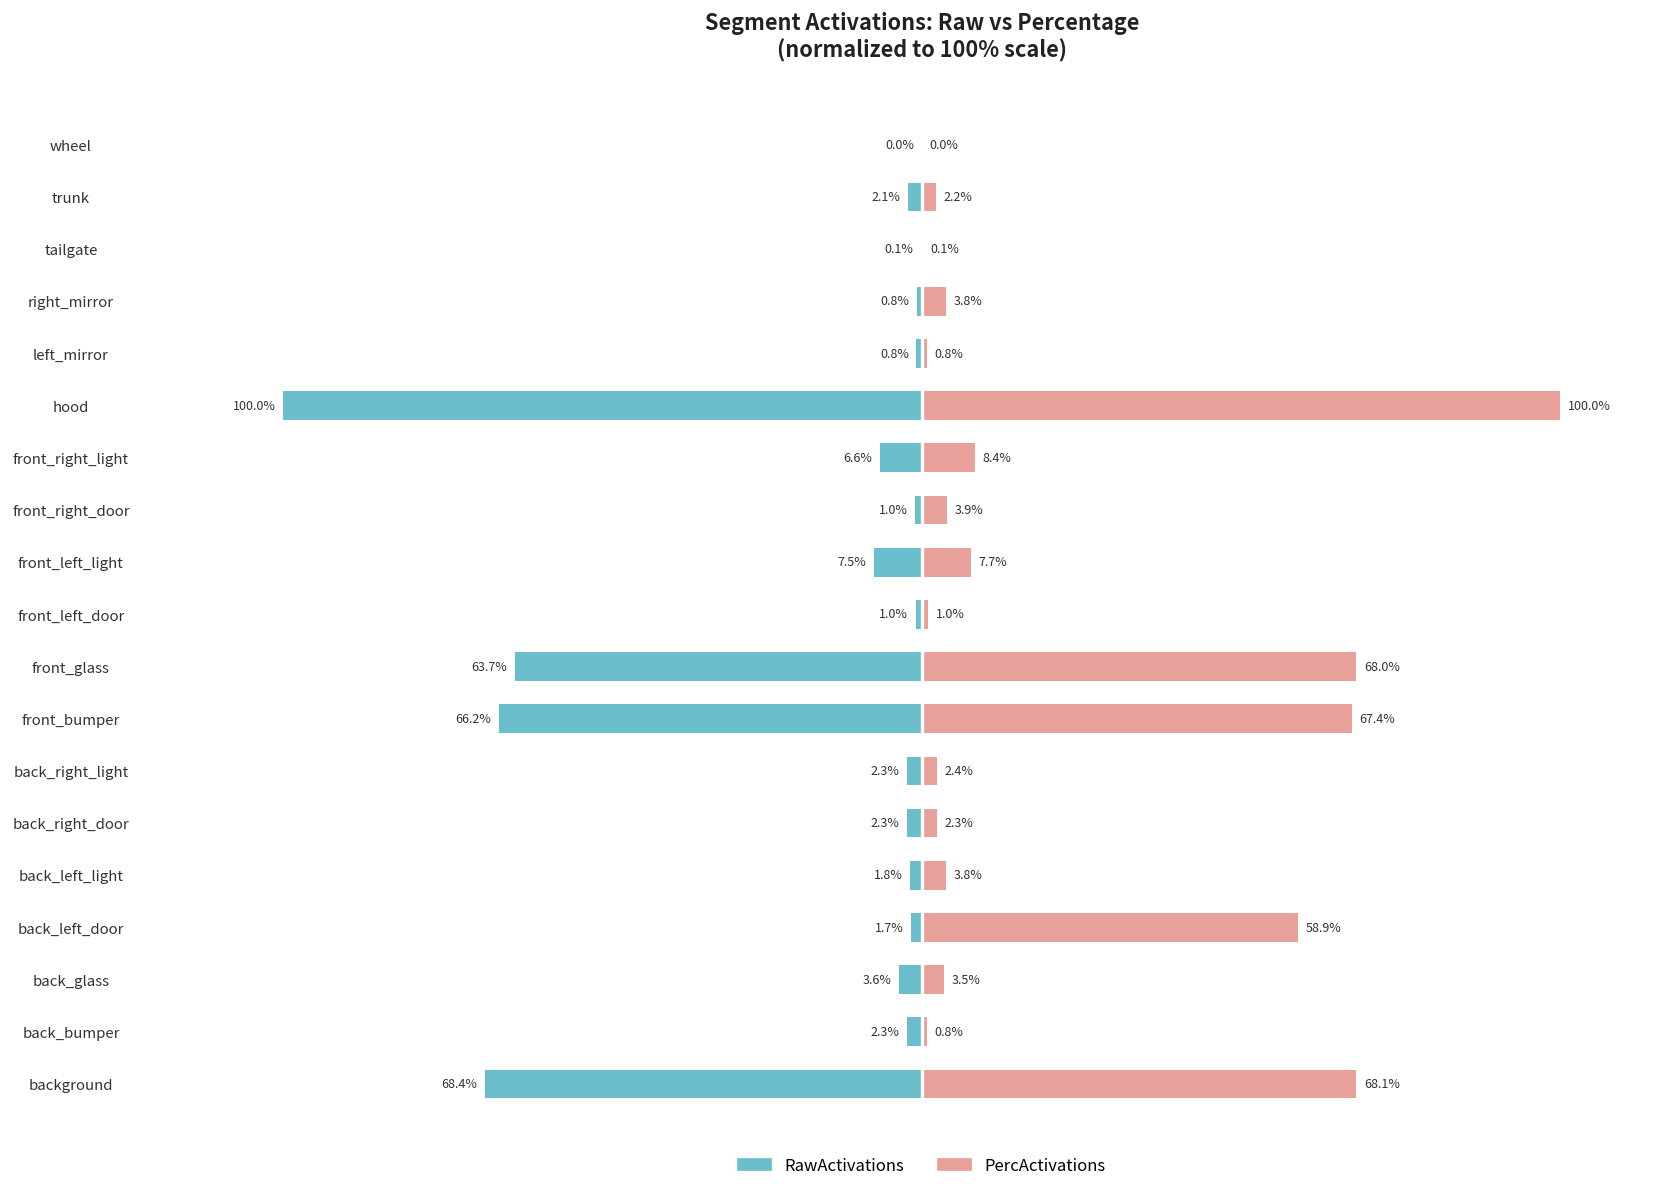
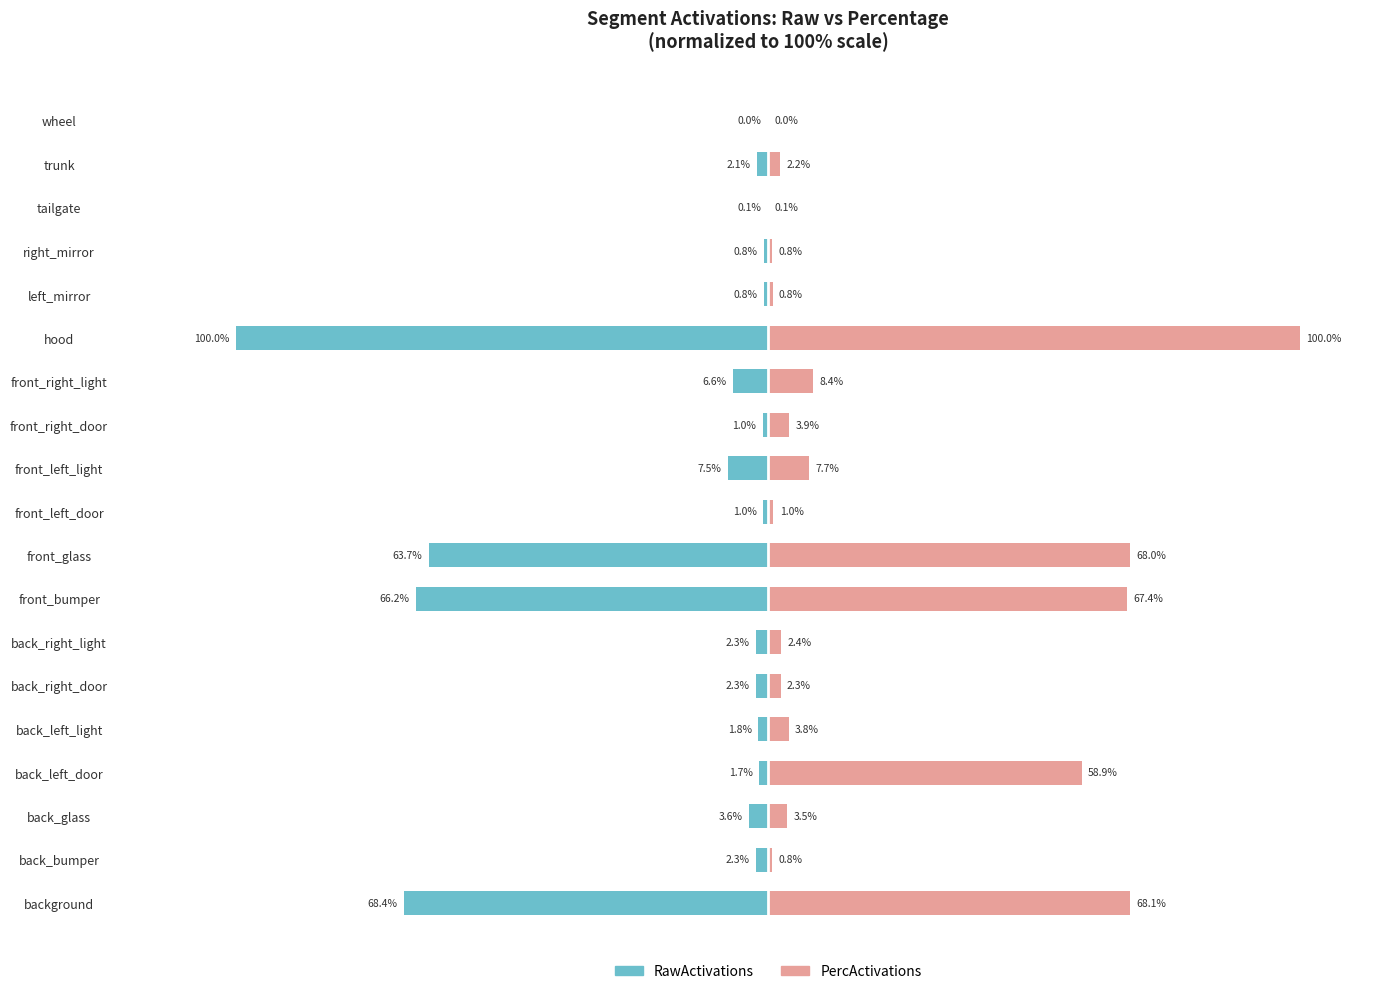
PercActivations, right_mirror: 3.8% -> 0.8%
